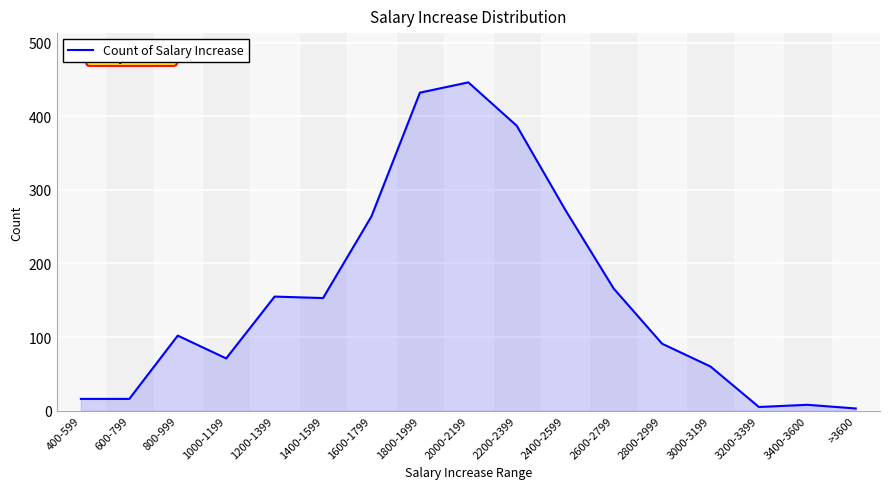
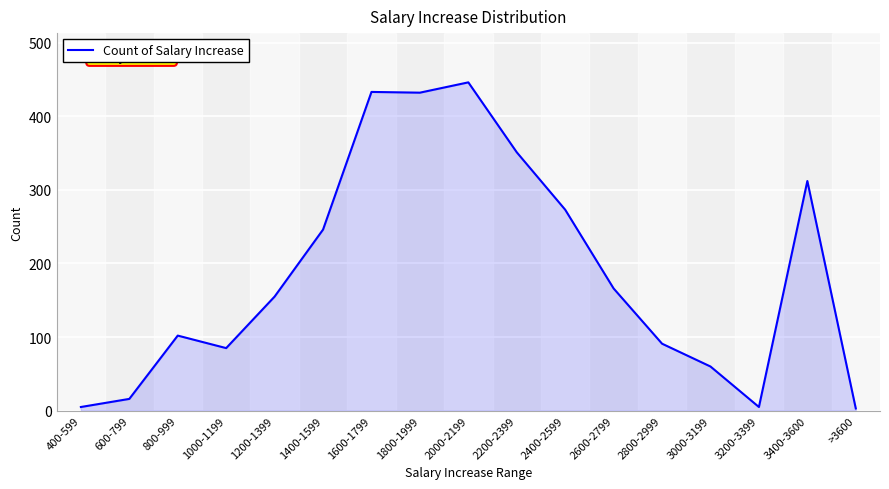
400-599: 20 -> 10
1000-1199: 70 -> 90
1400-1599: 150 -> 250
1600-1799: 260 -> 430
2200-2399: 390 -> 350
3400-3600: 10 -> 310
